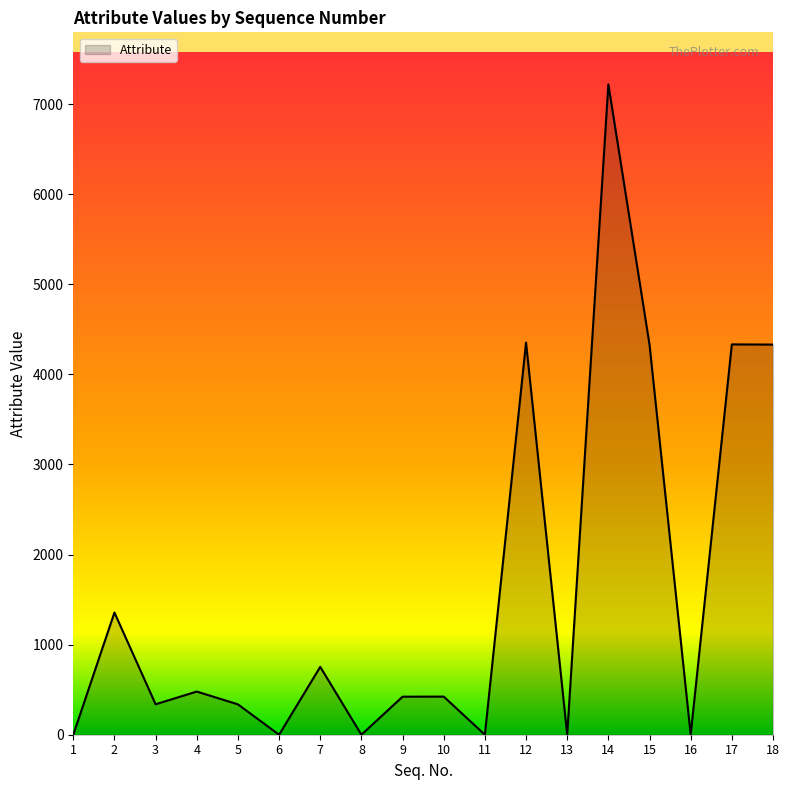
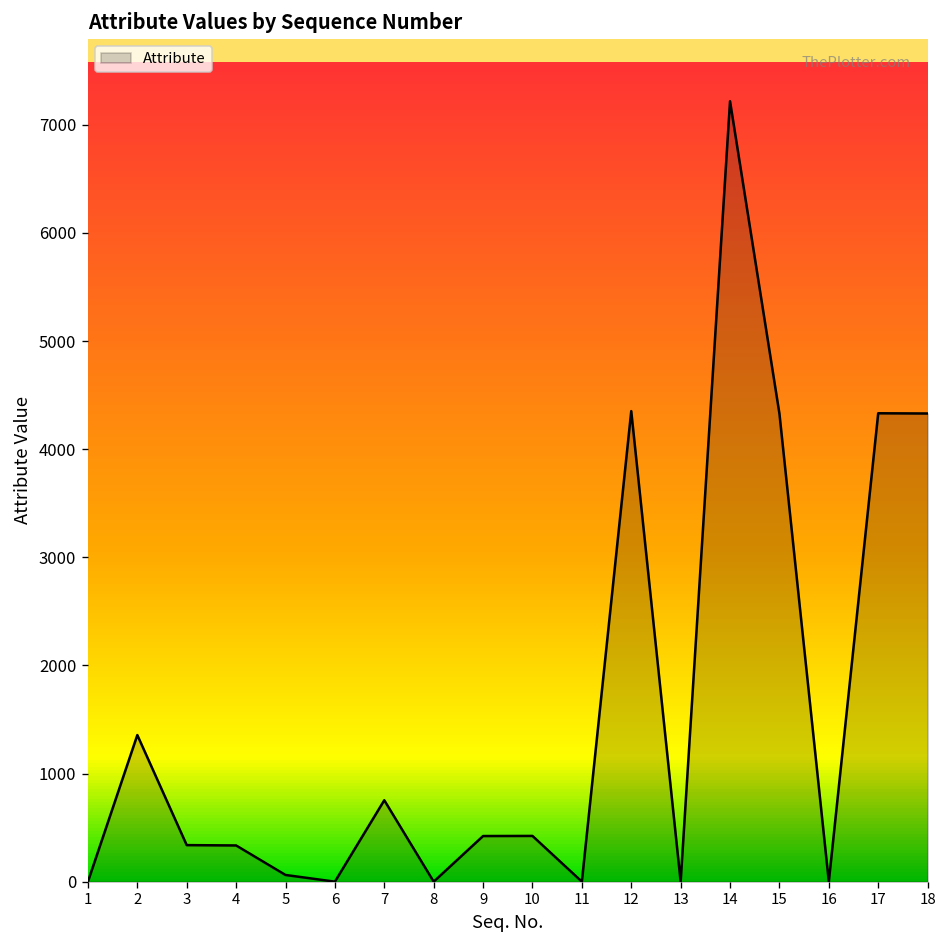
4: 500 -> 300
5: 300 -> 100
